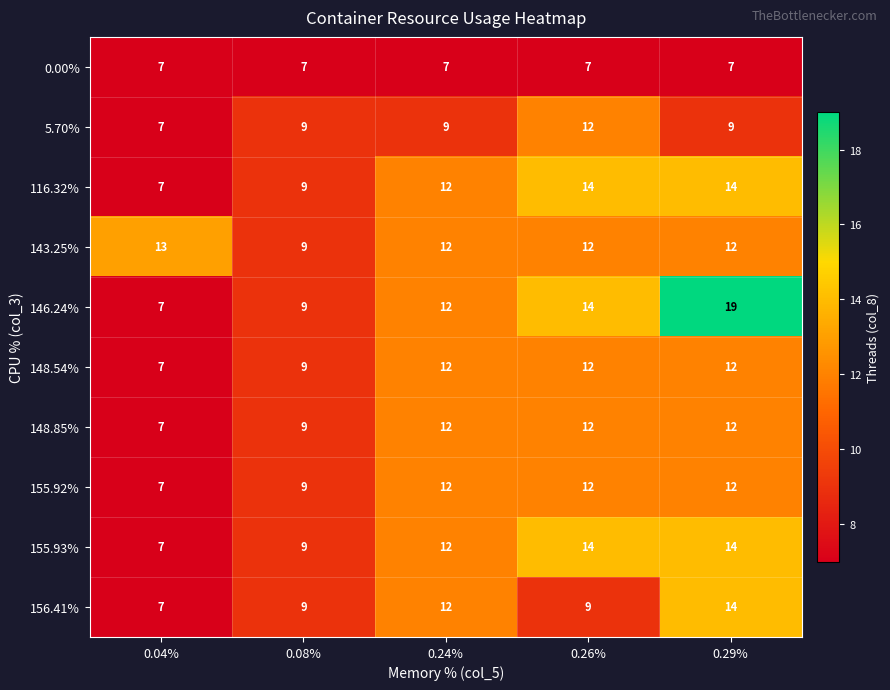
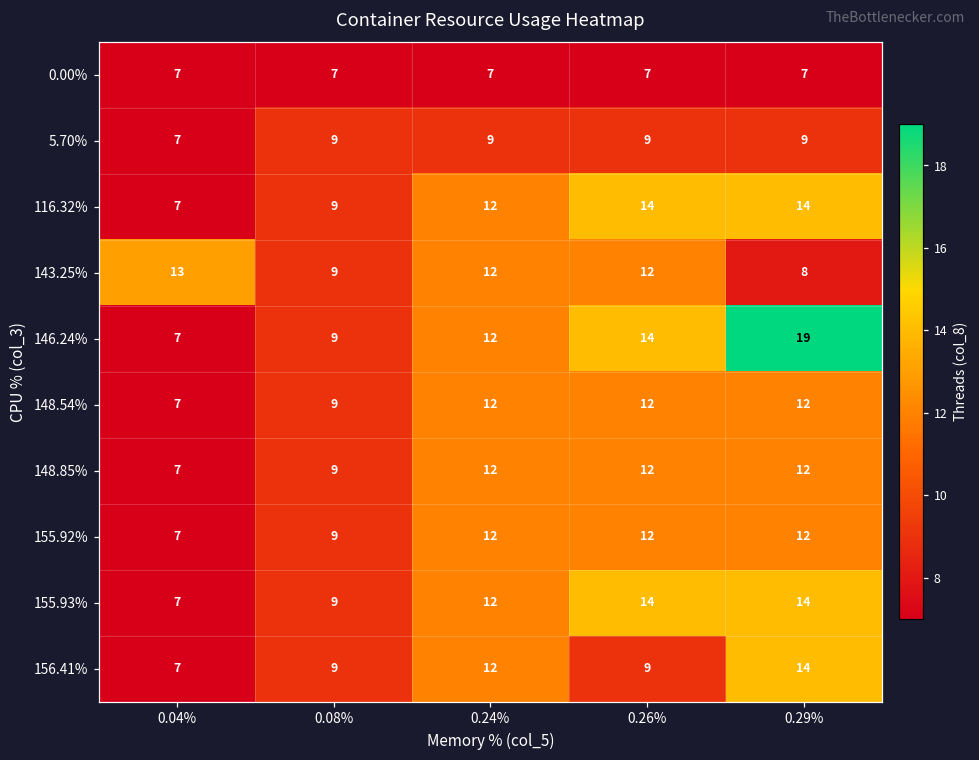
5.70%, 0.26%: 12 -> 9
143.25%, 0.29%: 12 -> 8
